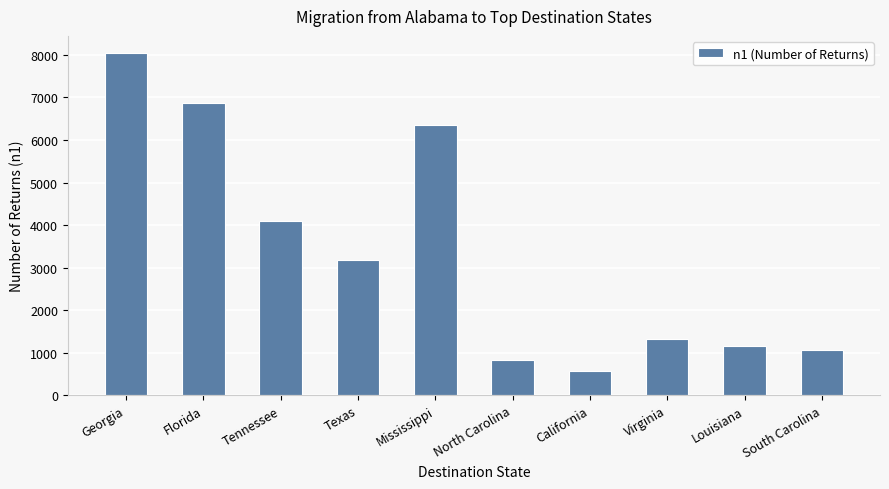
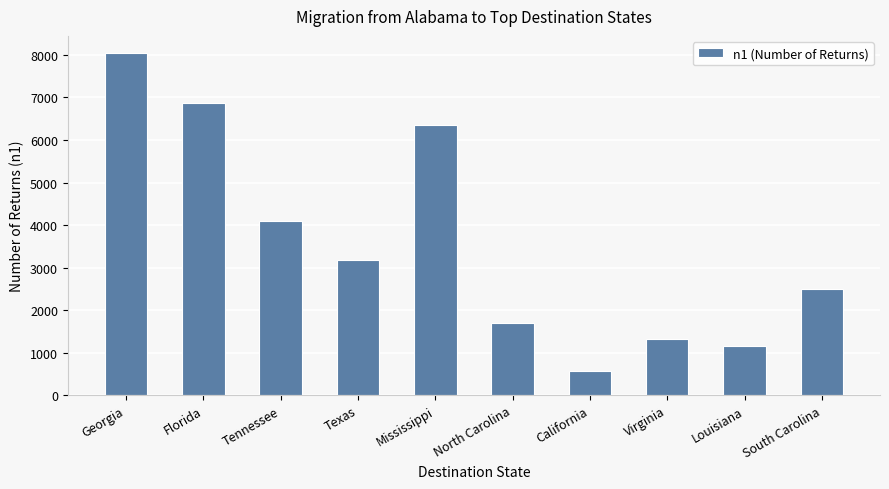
North Carolina: 800 -> 1700
South Carolina: 1100 -> 2500
